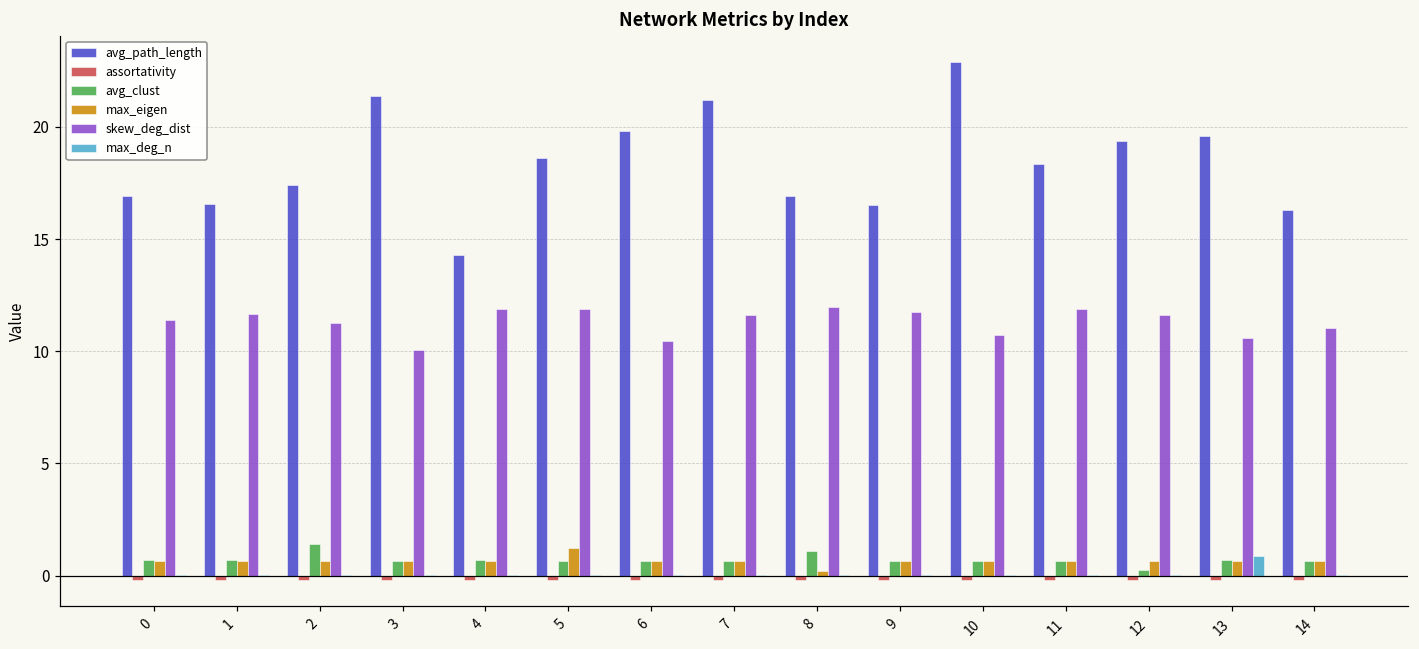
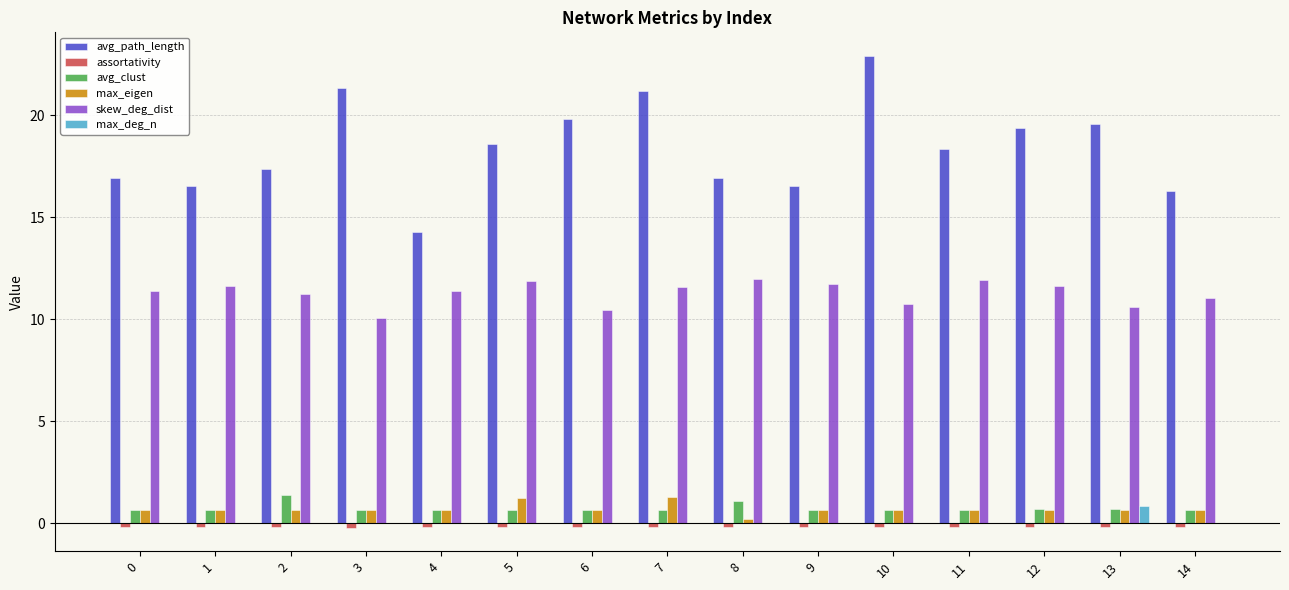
skew_deg_dist, 4: 11.9 -> 11.4
max_eigen, 7: 0.7 -> 1.3
avg_clust, 12: 0.2 -> 0.7
